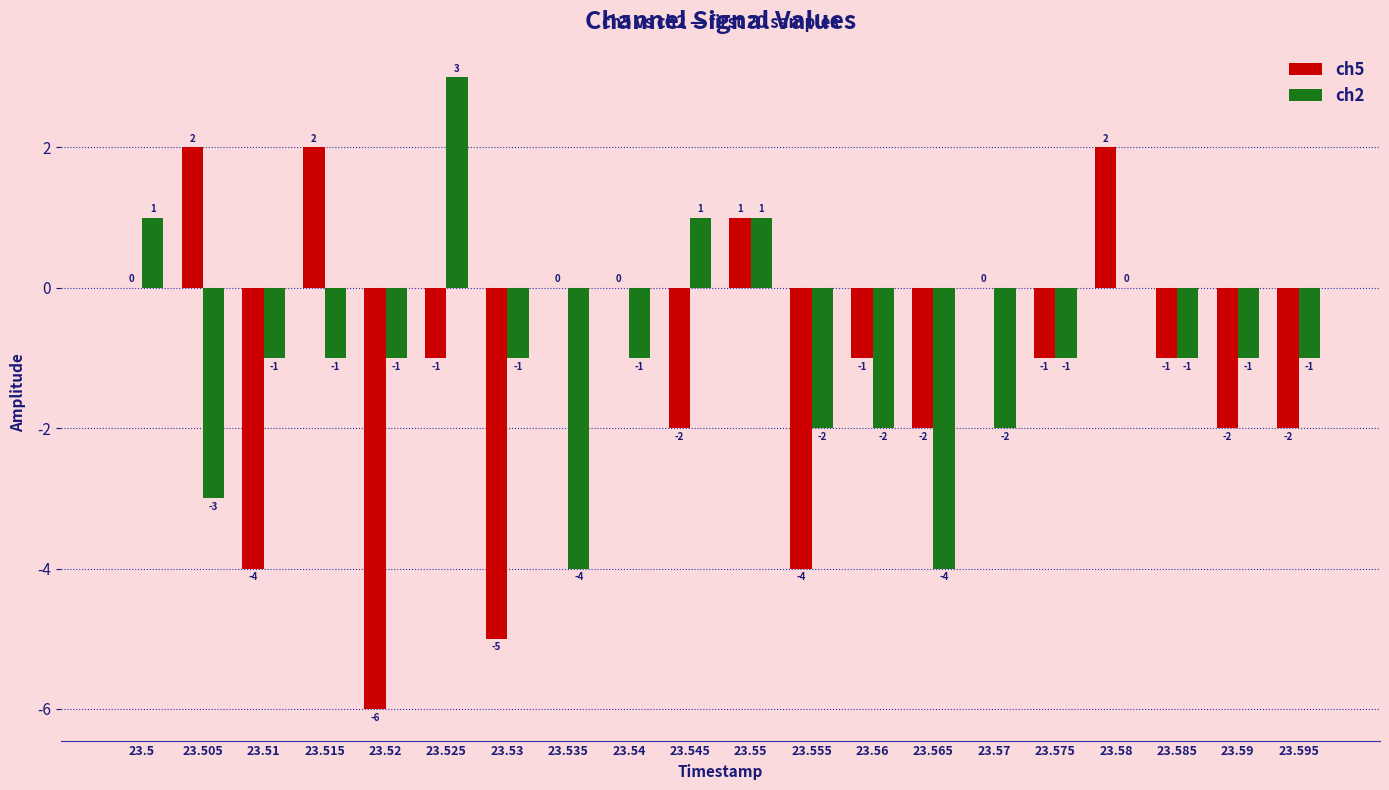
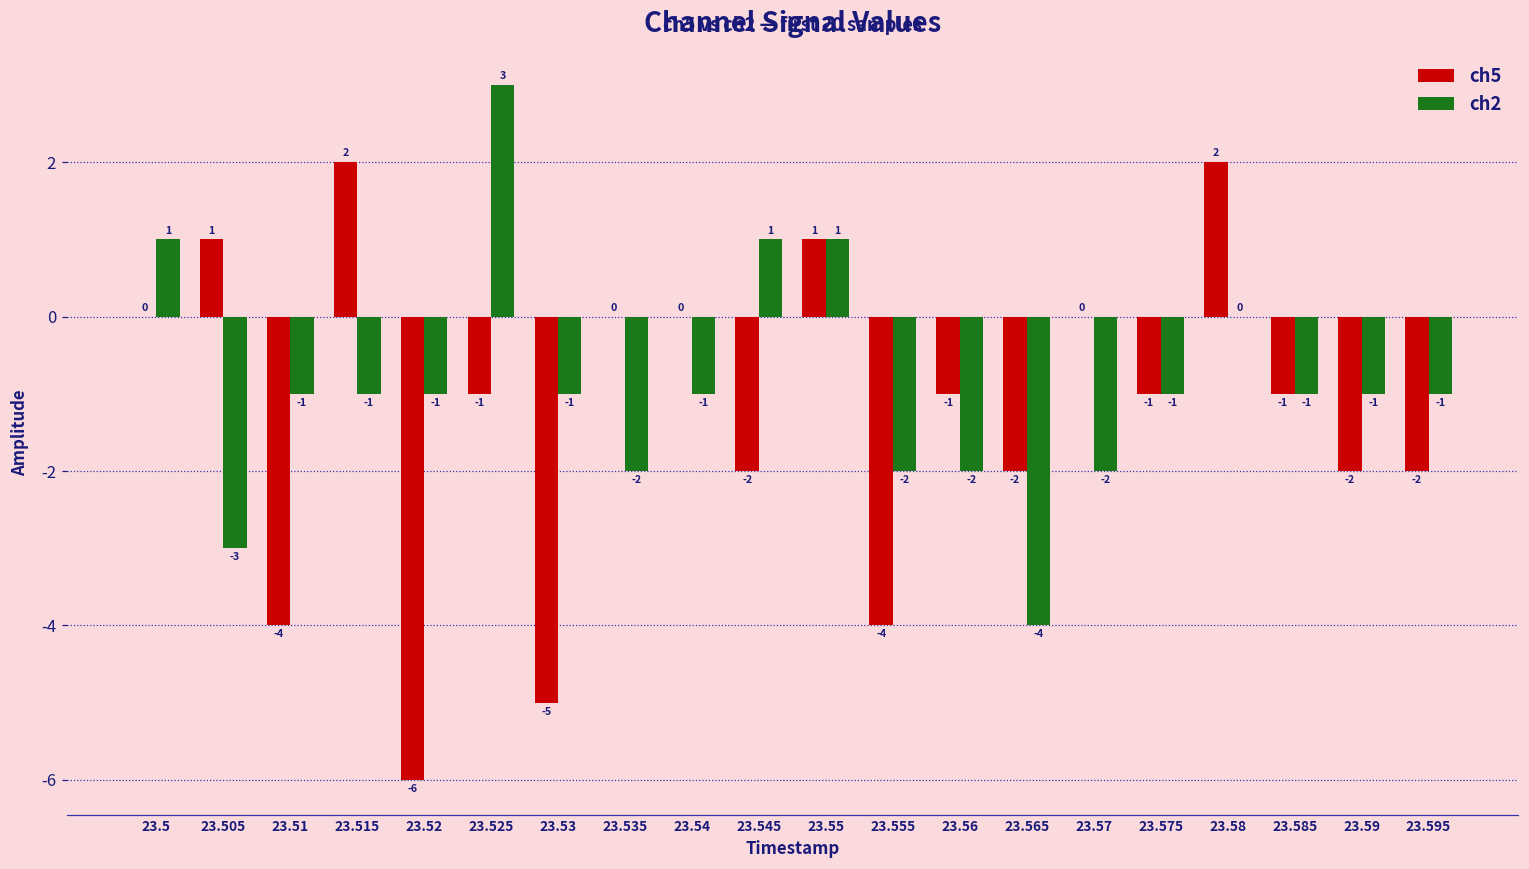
ch5, 23.505: 2 -> 1
ch2, 23.535: -4 -> -2
